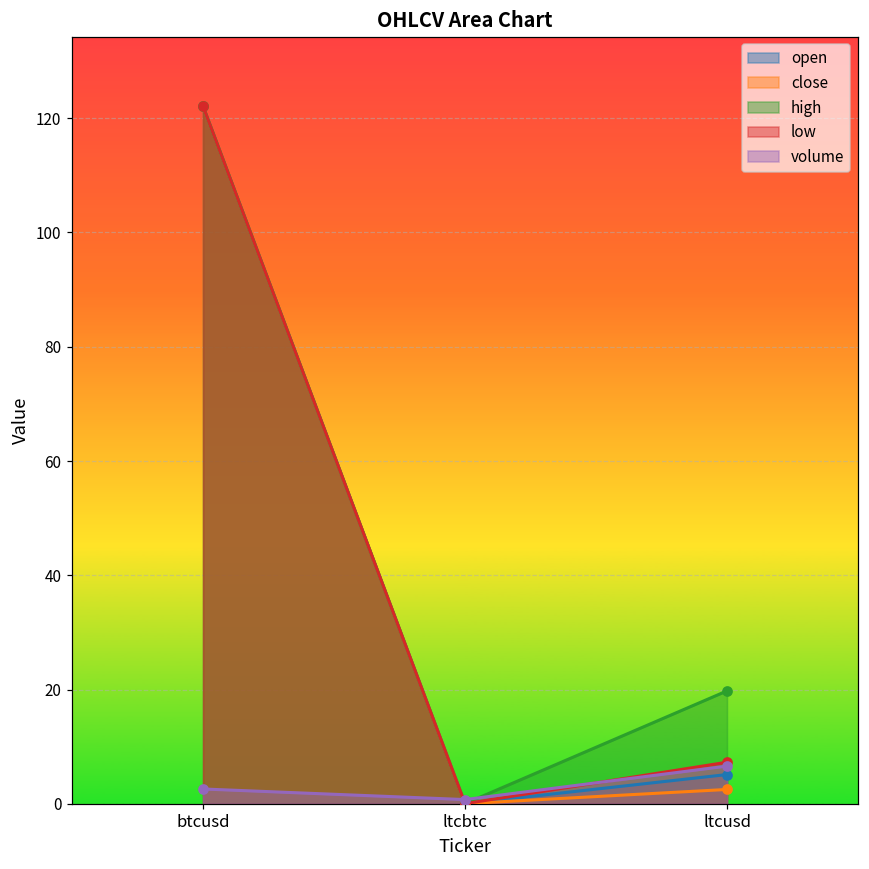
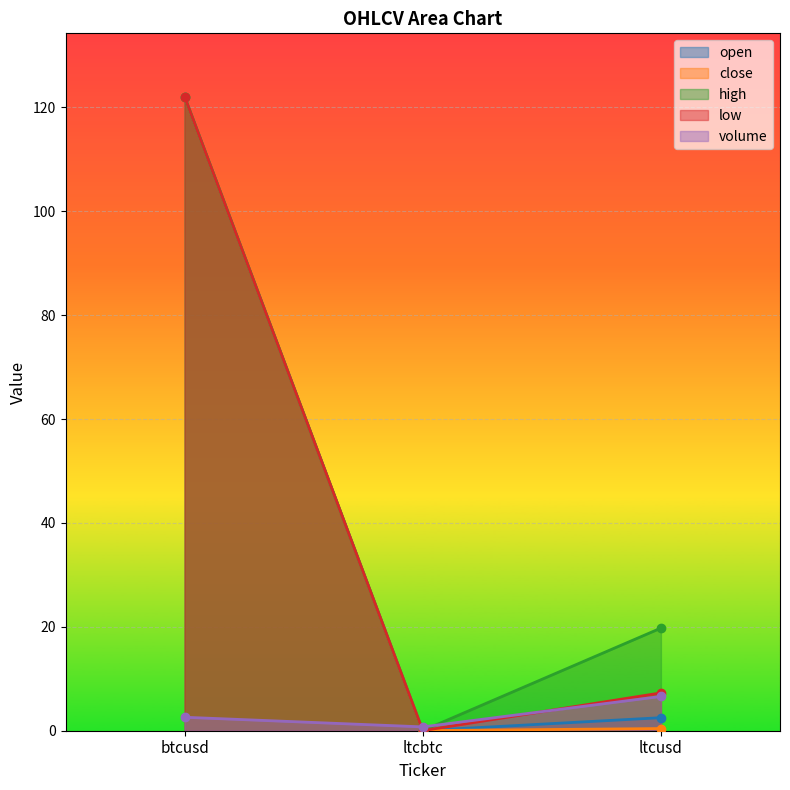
open, ltcusd: 5 -> 3
close, ltcusd: 3 -> 0
